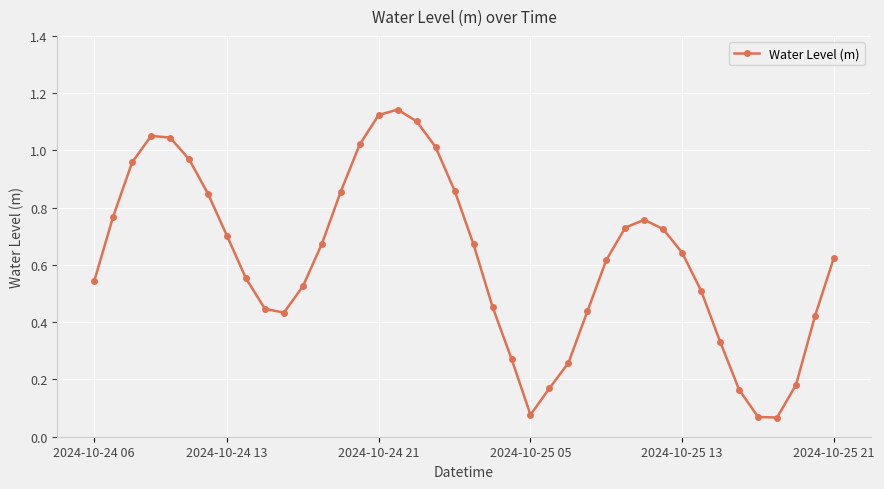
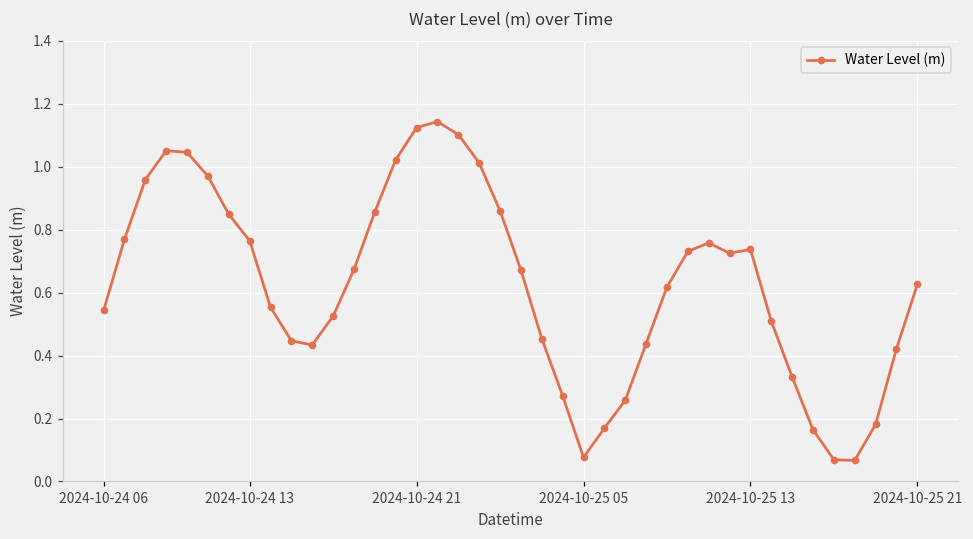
2024-10-24 13: 0.70 -> 0.76
2024-10-25 13: 0.64 -> 0.74
